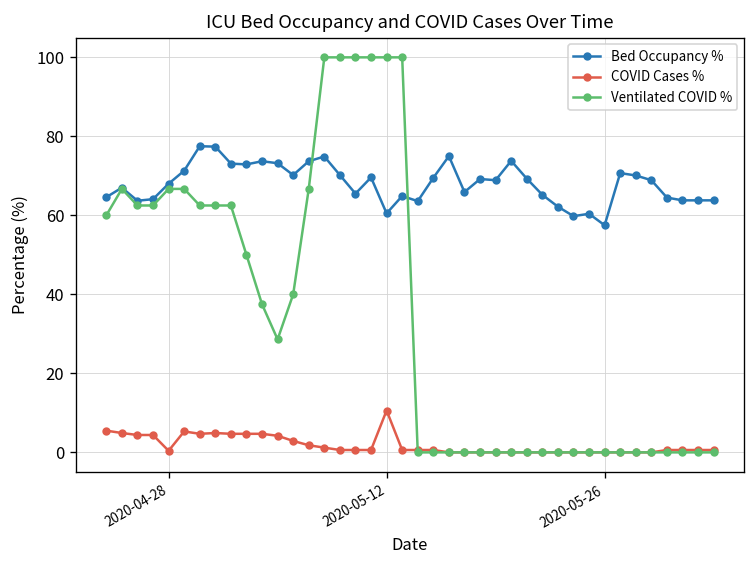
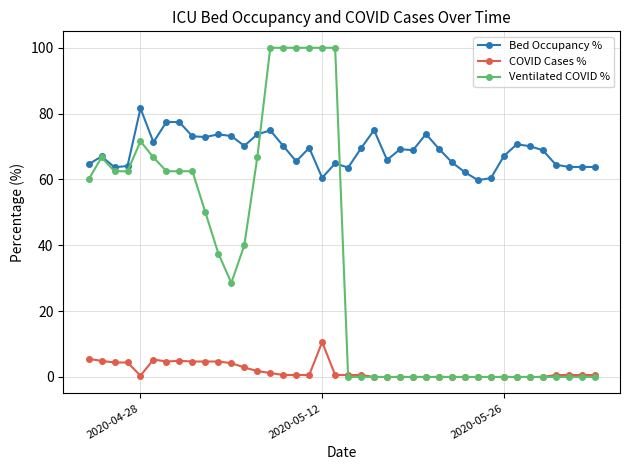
Bed Occupancy %, 2020-04-28: 68 -> 82
Ventilated COVID %, 2020-04-28: 67 -> 72
Bed Occupancy %, 2020-05-26: 58 -> 67
